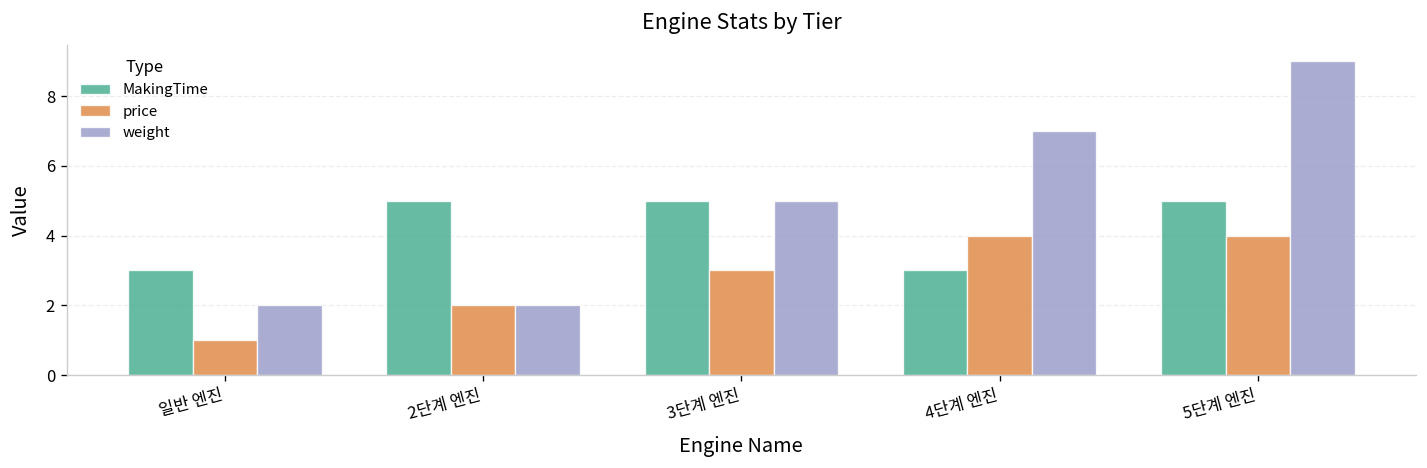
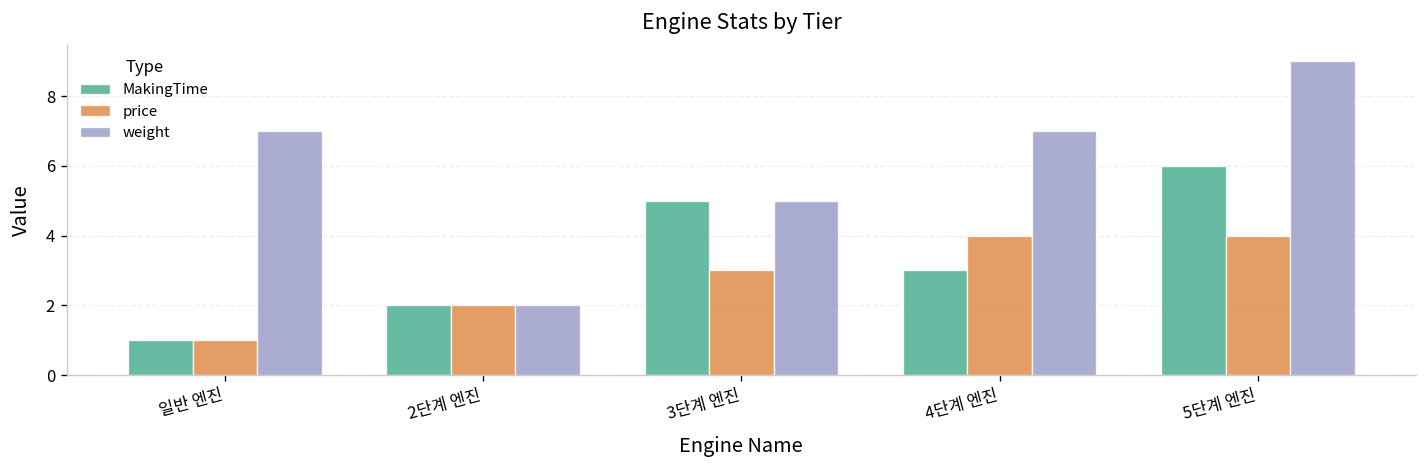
MakingTime, 일반 엔진: 3 -> 1
weight, 일반 엔진: 2 -> 7
MakingTime, 2단계 엔진: 5 -> 2
MakingTime, 5단계 엔진: 5 -> 6
